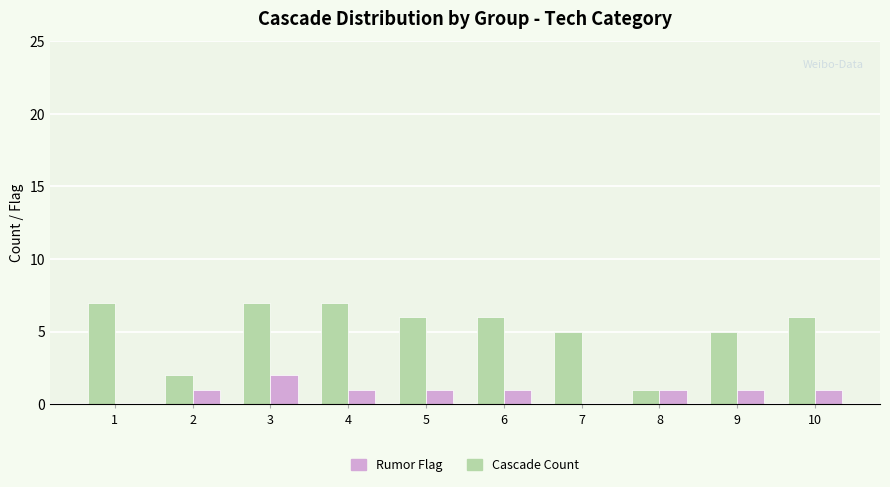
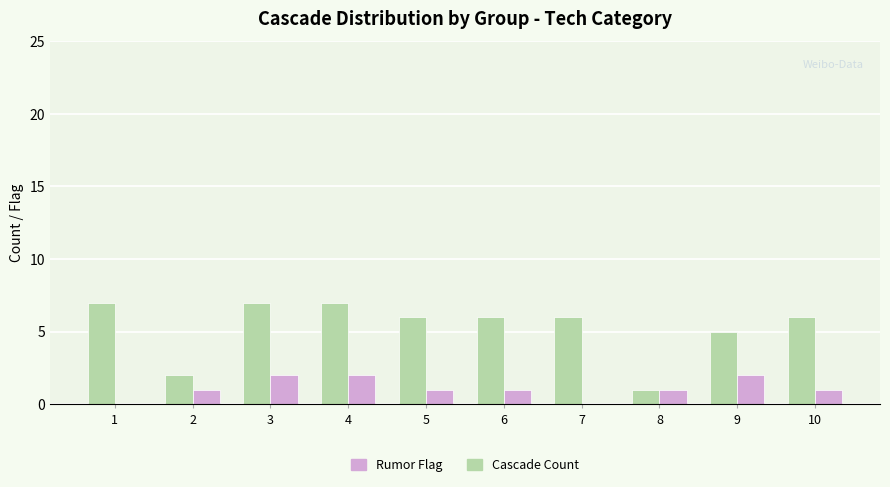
Rumor Flag, 4: 1 -> 2
Cascade Count, 7: 5 -> 6
Rumor Flag, 9: 1 -> 2
